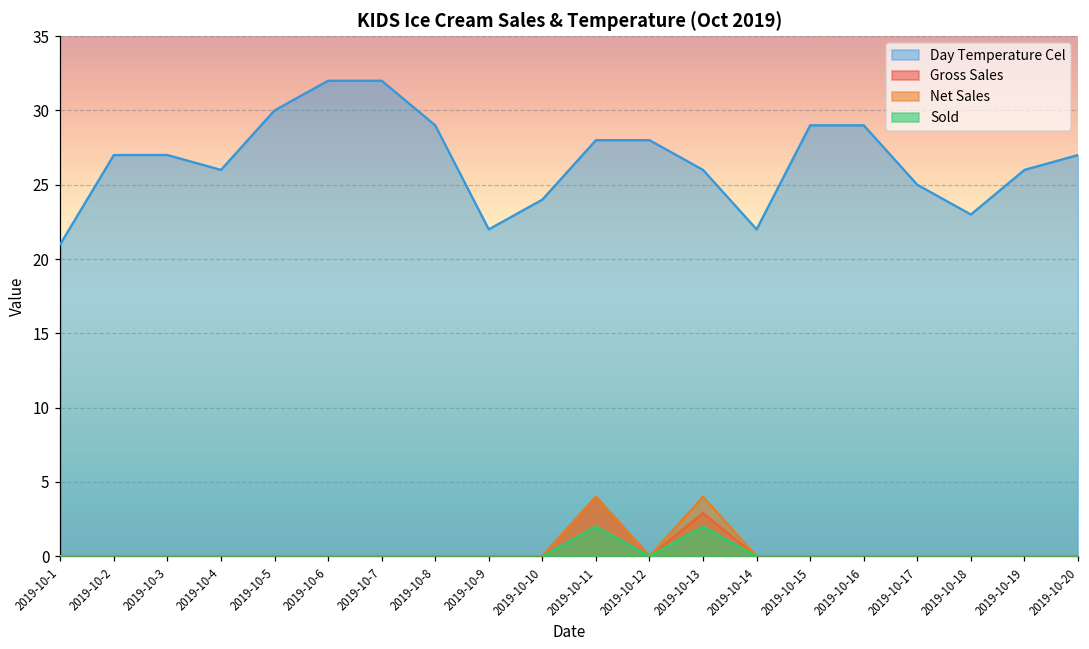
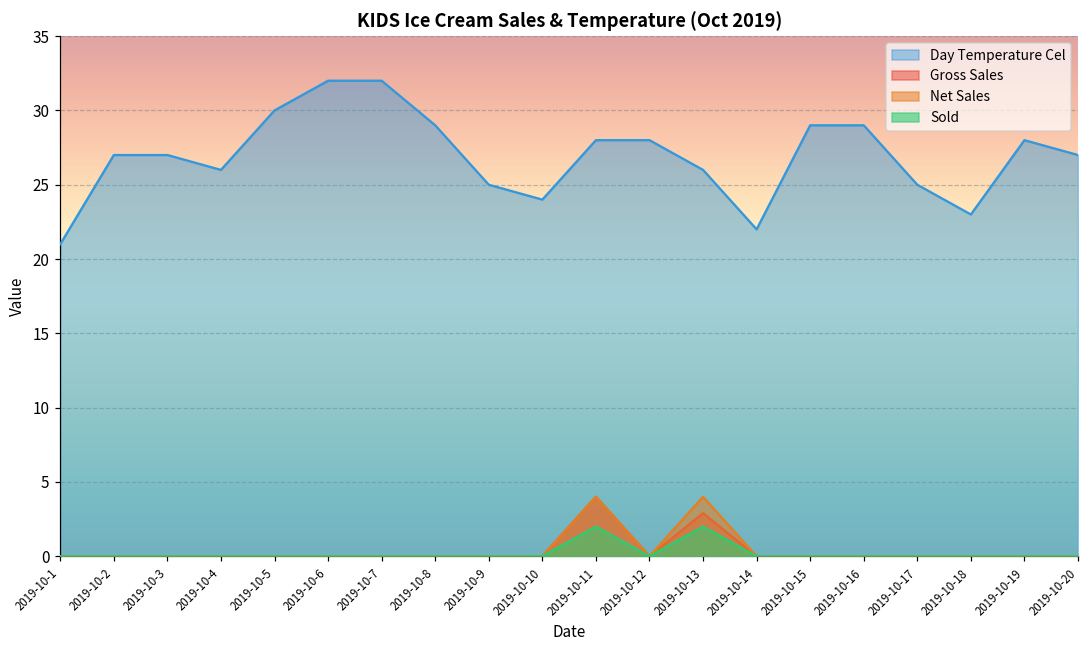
Day Temperature Cel, 2019-10-9: 22 -> 25
Day Temperature Cel, 2019-10-19: 26 -> 28
